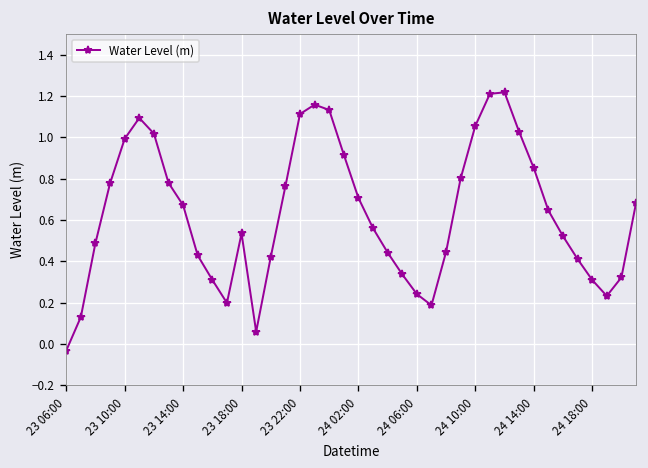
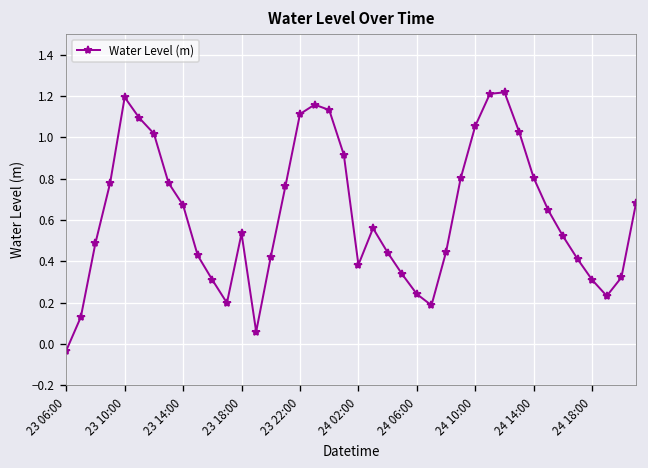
23 10:00: 0.99 -> 1.19
24 02:00: 0.71 -> 0.38
24 14:00: 0.85 -> 0.80
